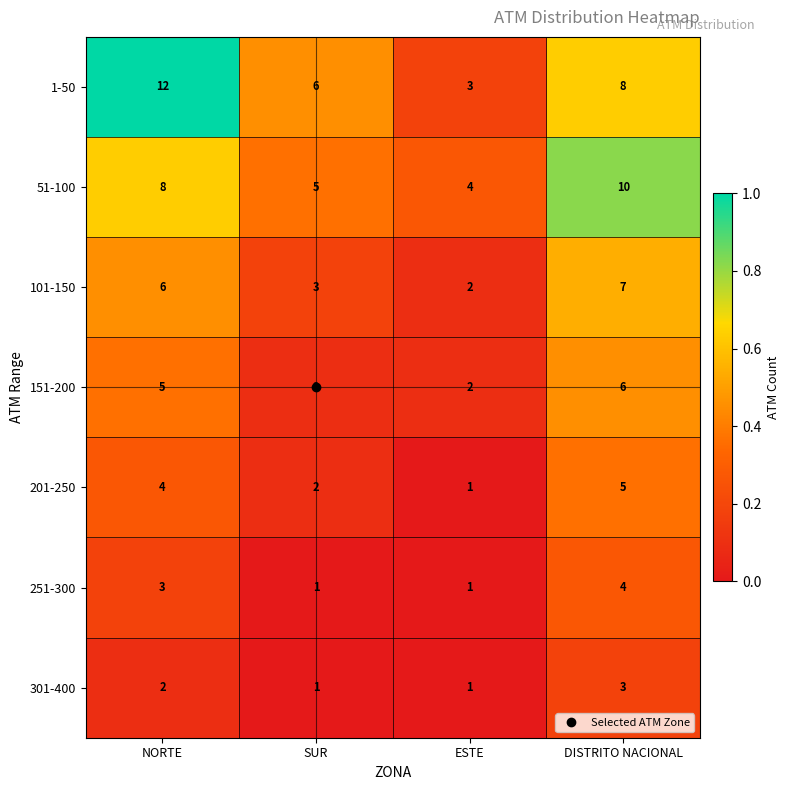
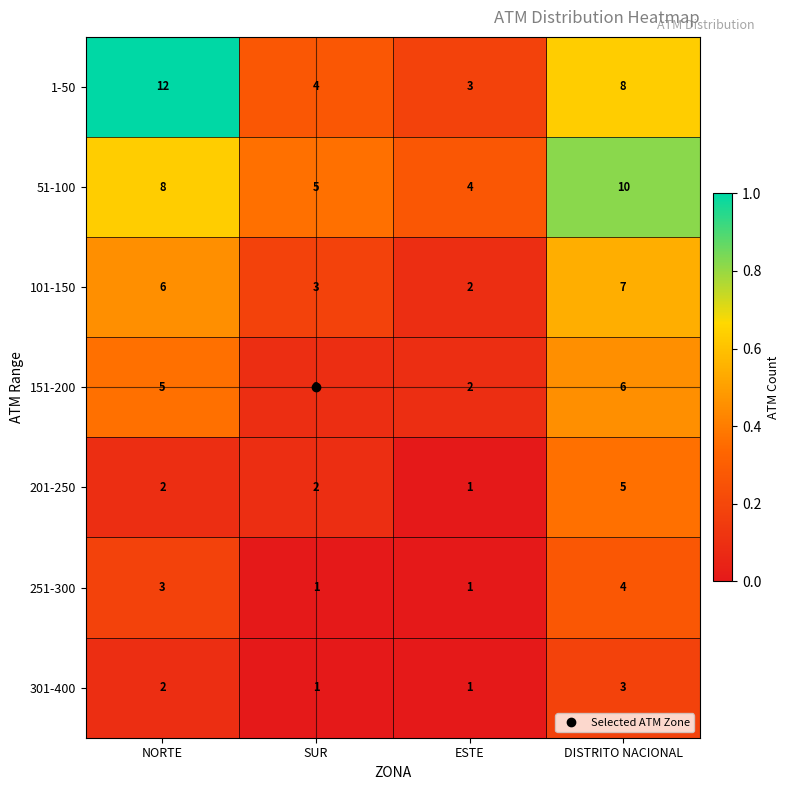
1-50, SUR: 6 -> 4
201-250, NORTE: 4 -> 2
